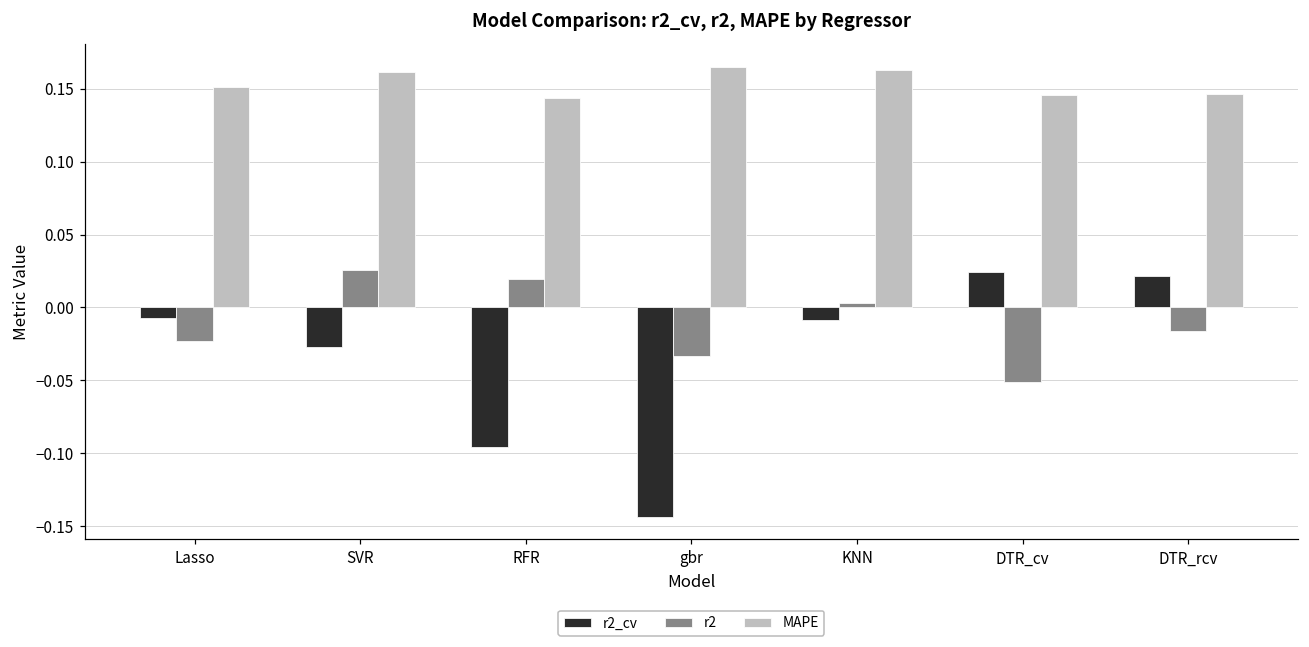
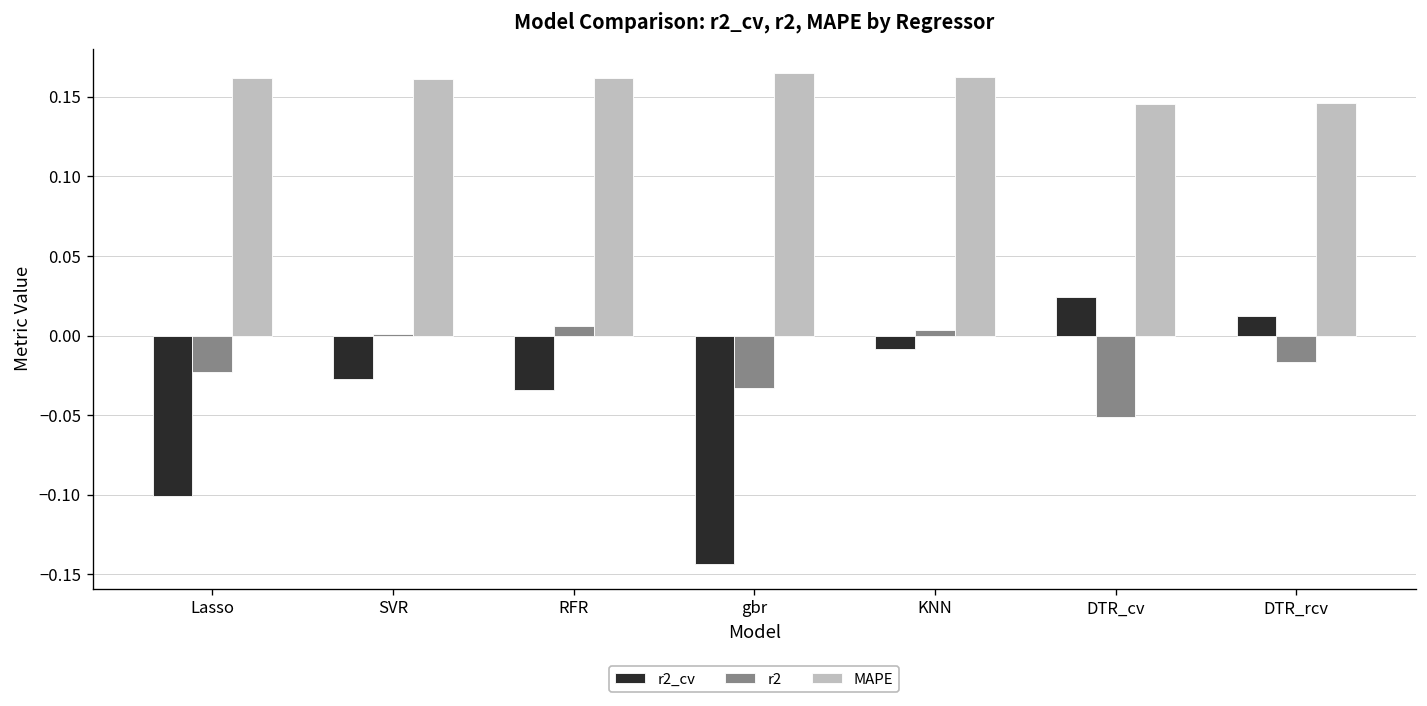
r2_cv, Lasso: -0.007 -> -0.101
MAPE, Lasso: 0.151 -> 0.162
r2, SVR: 0.026 -> 0.001
r2_cv, RFR: -0.095 -> -0.034
r2, RFR: 0.020 -> 0.006
MAPE, RFR: 0.143 -> 0.162
r2_cv, DTR_rcv: 0.021 -> 0.012
